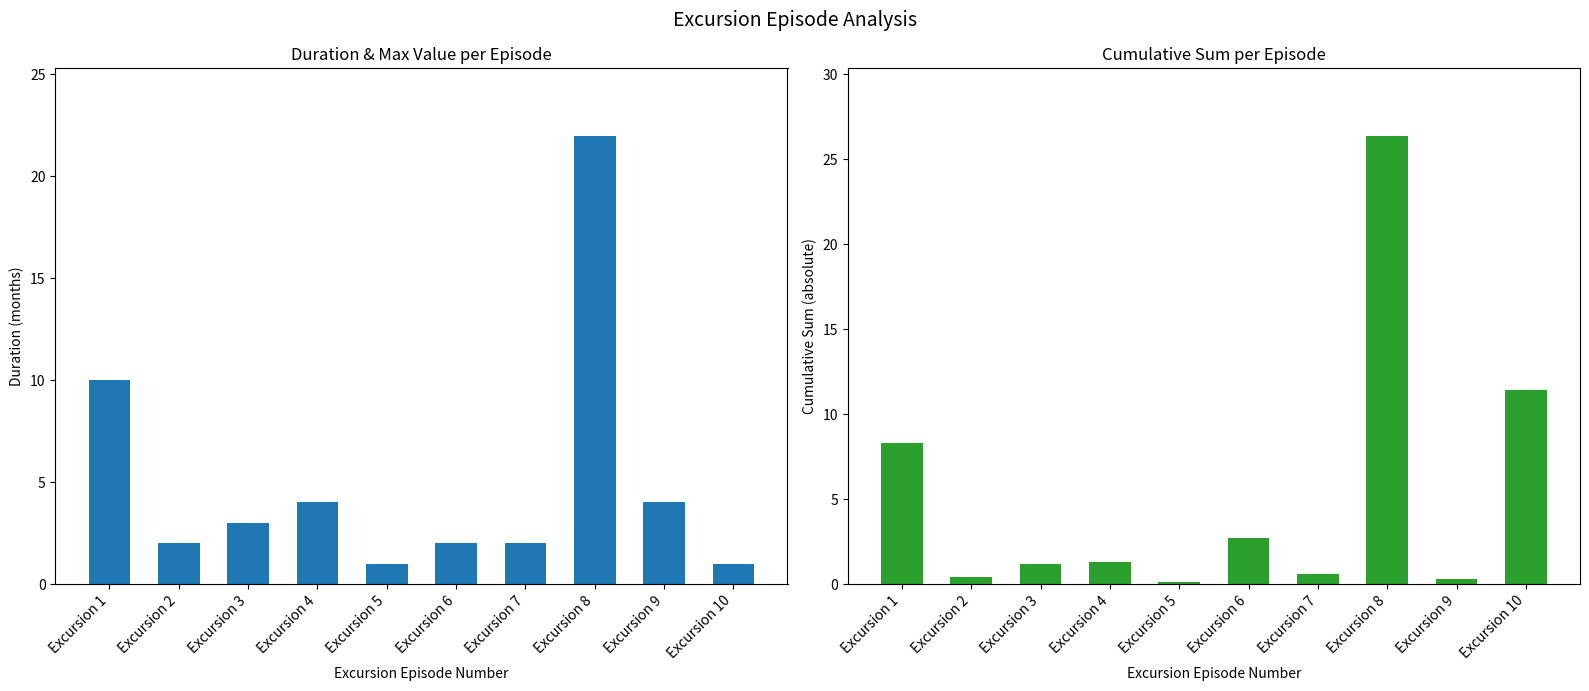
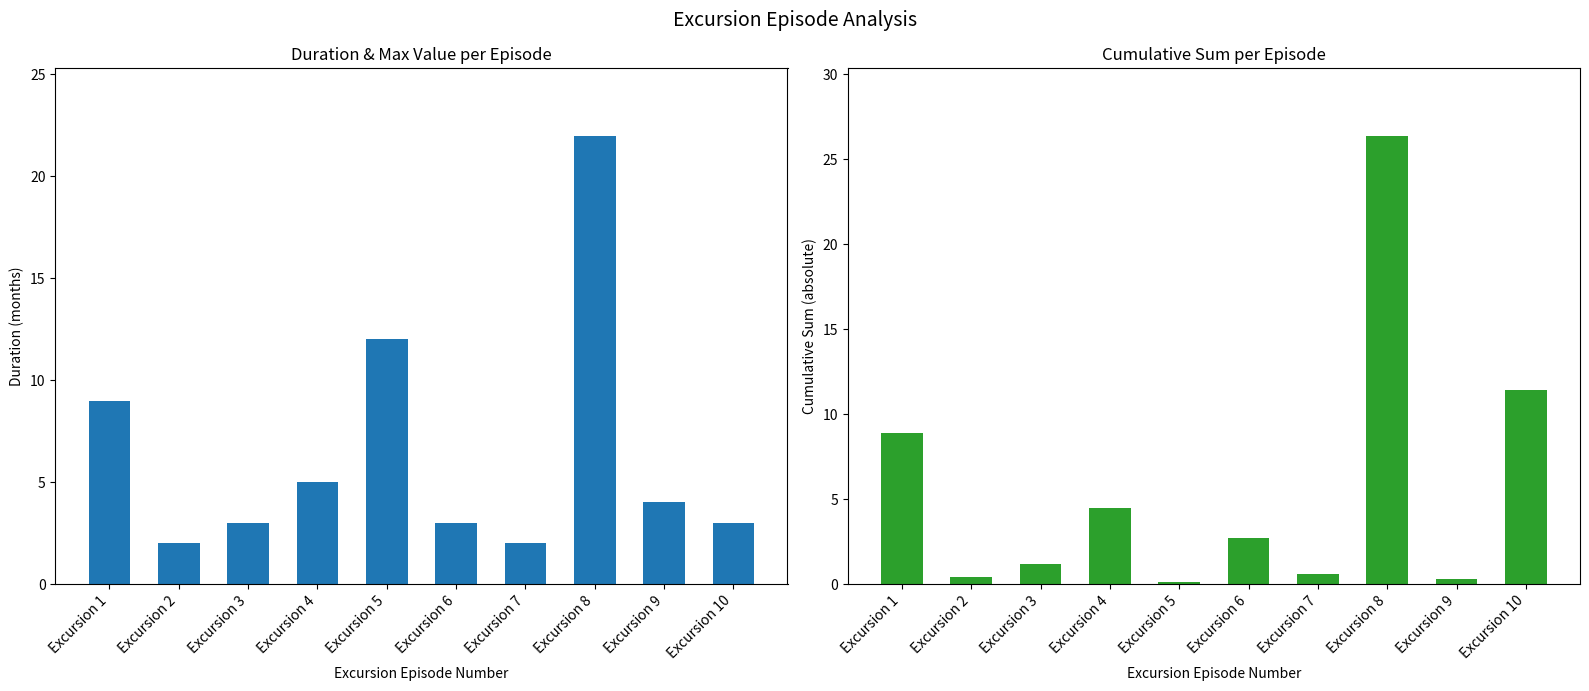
Duration & Max Value per Episode, Excursion 1: 10 -> 9
Duration & Max Value per Episode, Excursion 4: 4 -> 5
Duration & Max Value per Episode, Excursion 5: 1 -> 12
Duration & Max Value per Episode, Excursion 6: 2 -> 3
Duration & Max Value per Episode, Excursion 10: 1 -> 3
Cumulative Sum per Episode, Excursion 1: 8.3 -> 8.9
Cumulative Sum per Episode, Excursion 4: 1.3 -> 4.5
